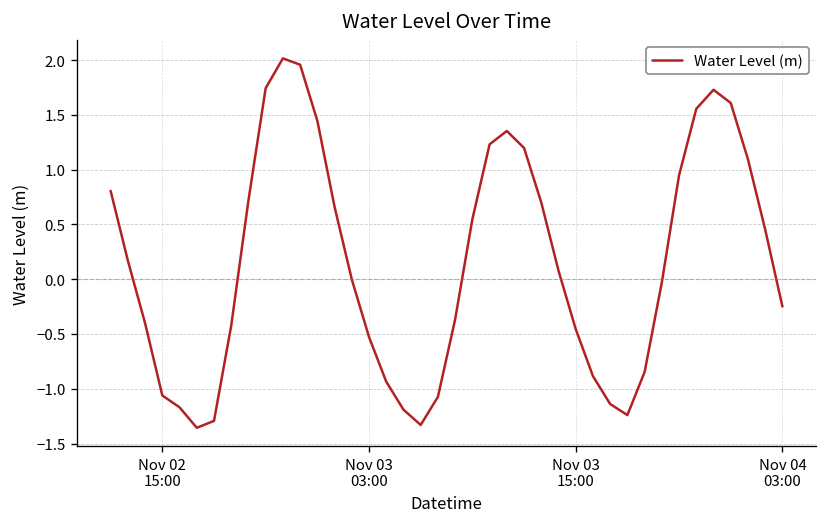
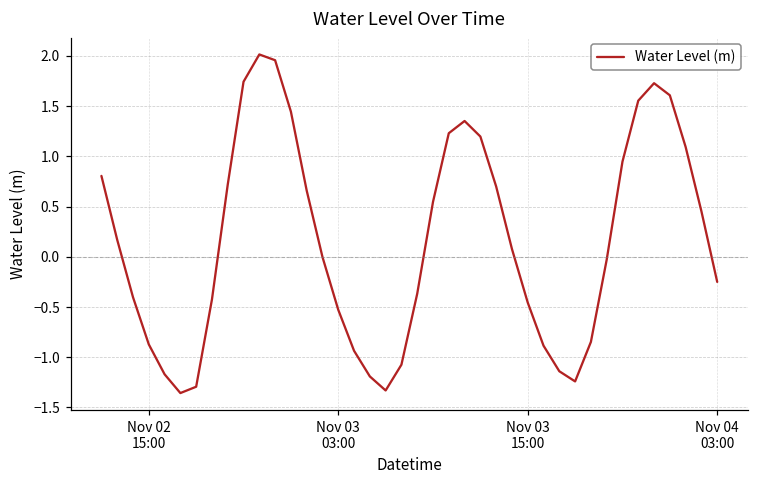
Nov 02 15:00: -1.1 -> -0.9
